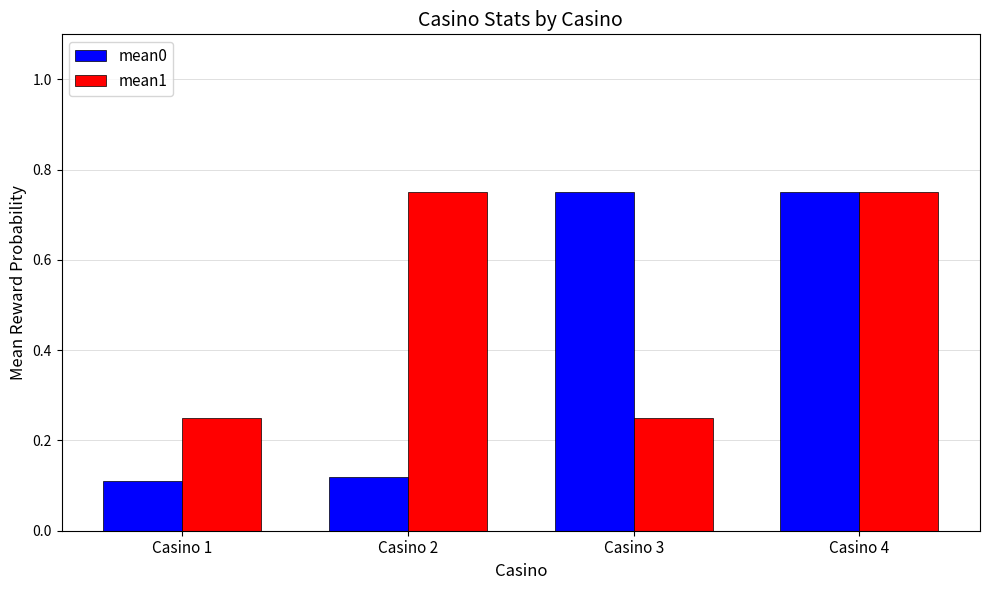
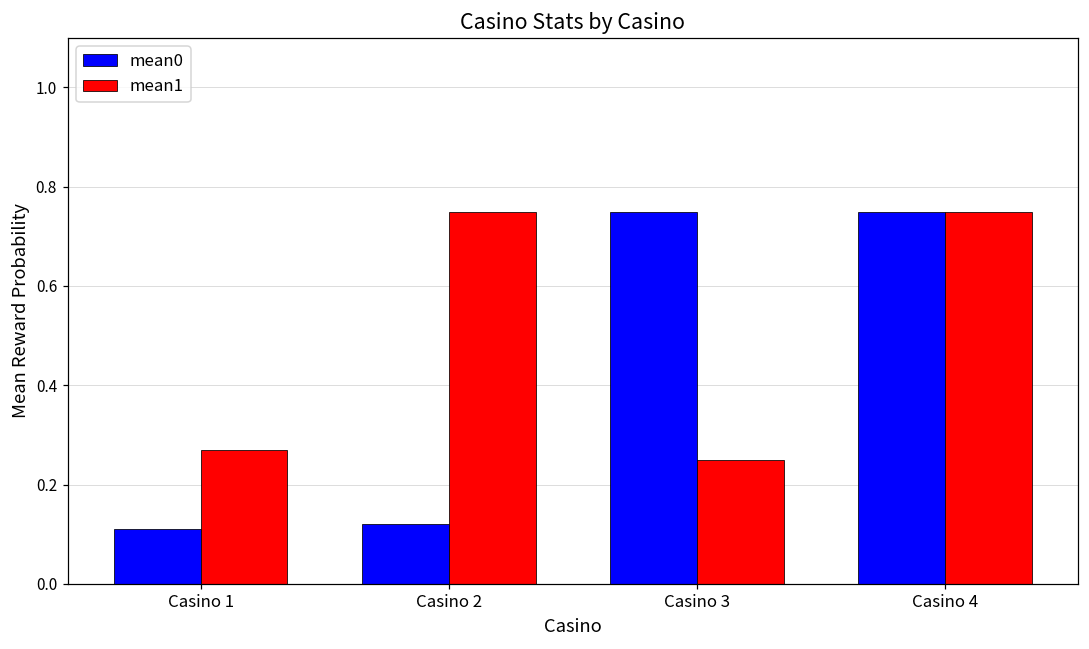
mean1, Casino 1: 0.25 -> 0.27
